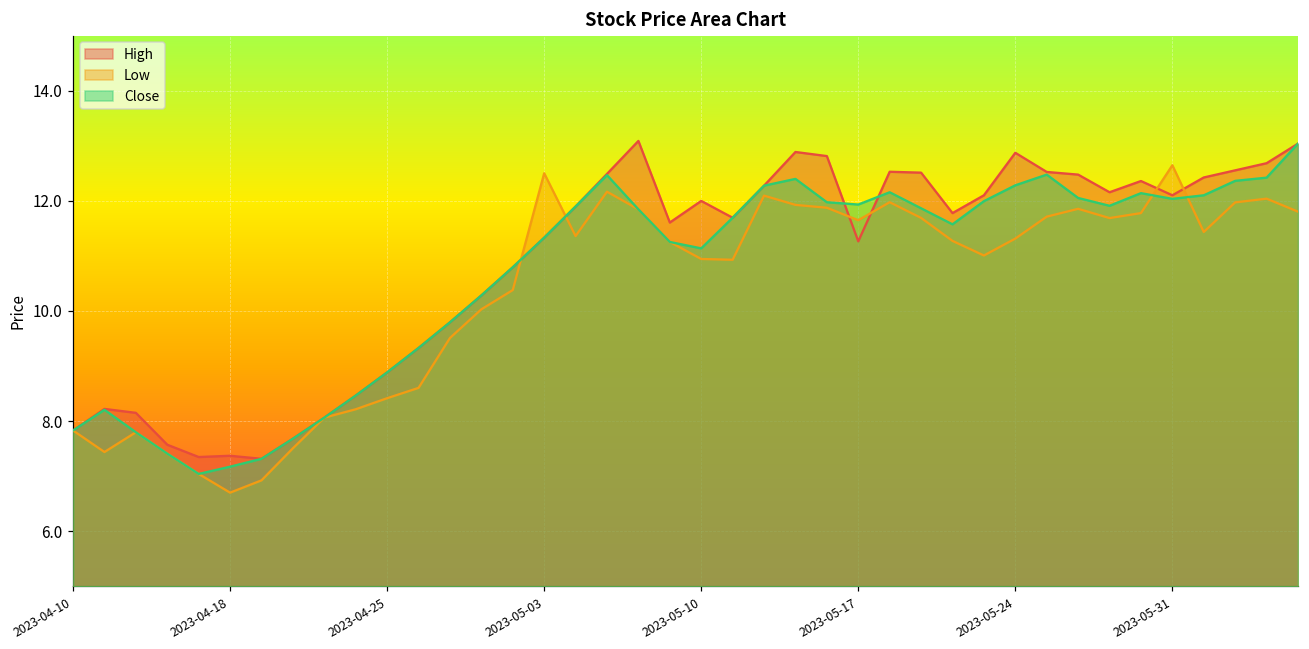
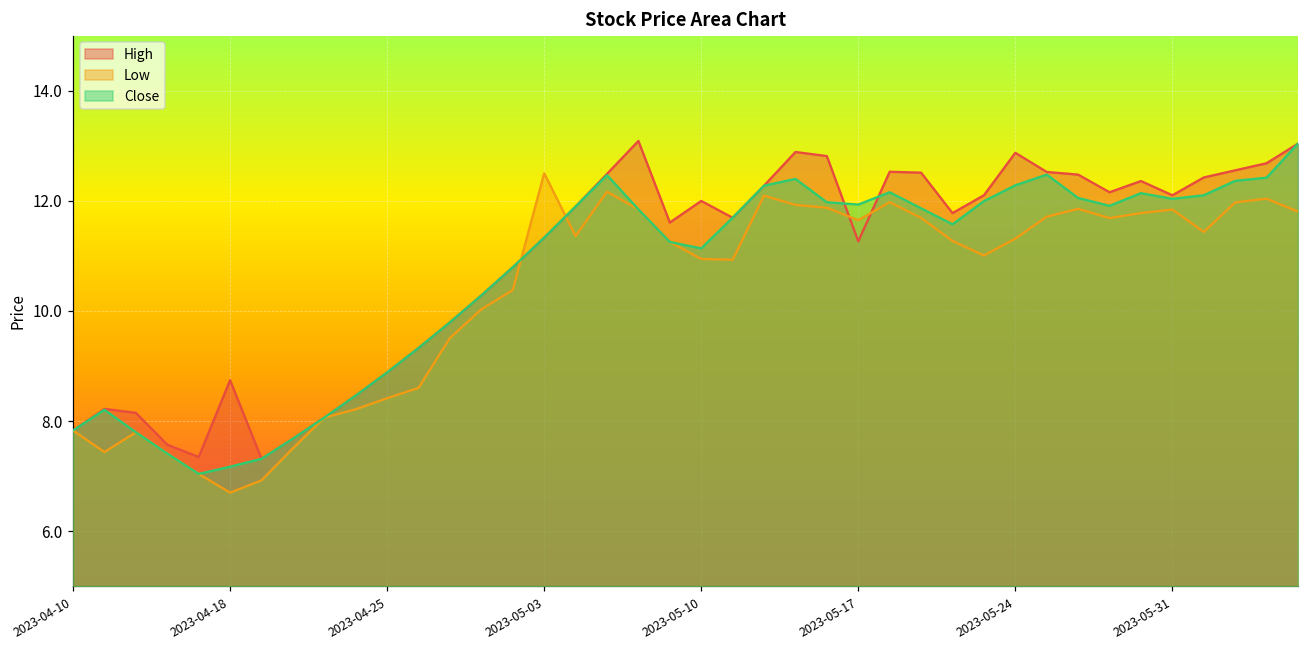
High, 2023-04-18: 7.4 -> 8.7
Low, 2023-05-31: 12.6 -> 11.8
